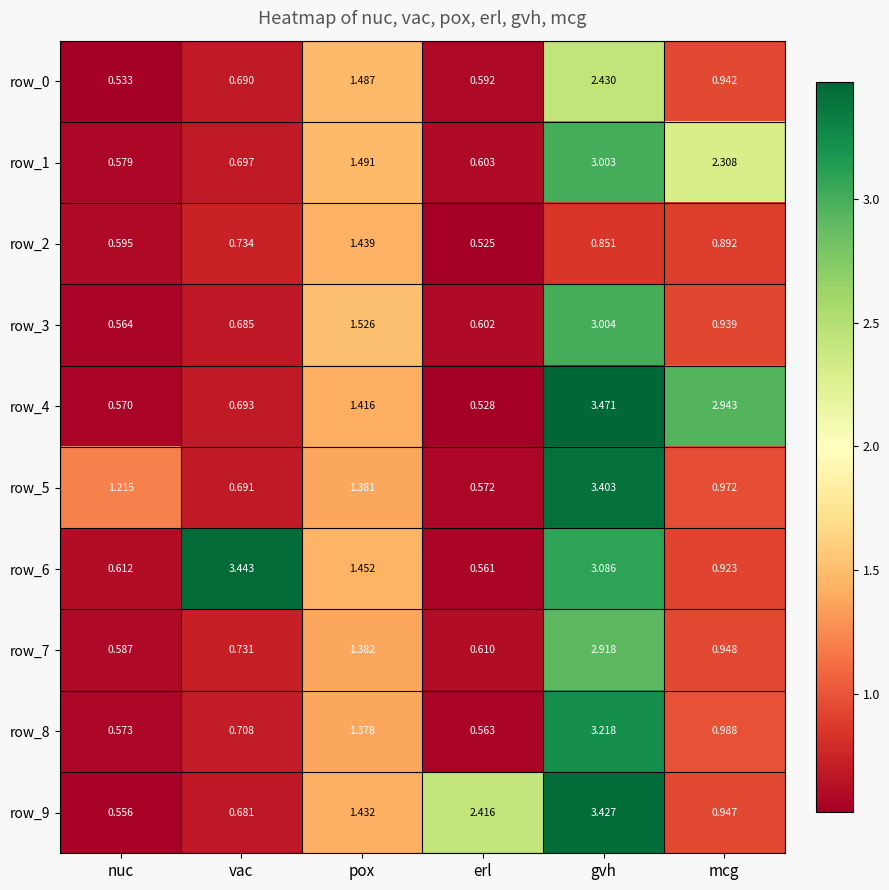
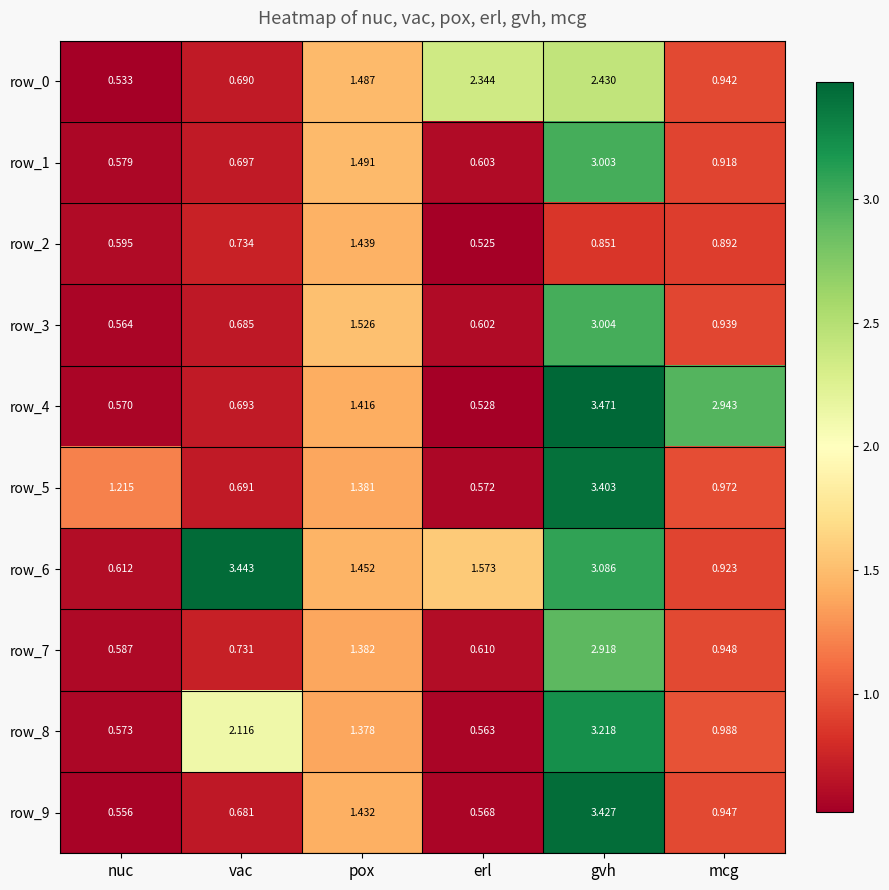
row_0, erl: 0.592 -> 2.344
row_1, mcg: 2.308 -> 0.918
row_6, erl: 0.561 -> 1.573
row_8, vac: 0.708 -> 2.116
row_9, erl: 2.416 -> 0.568
